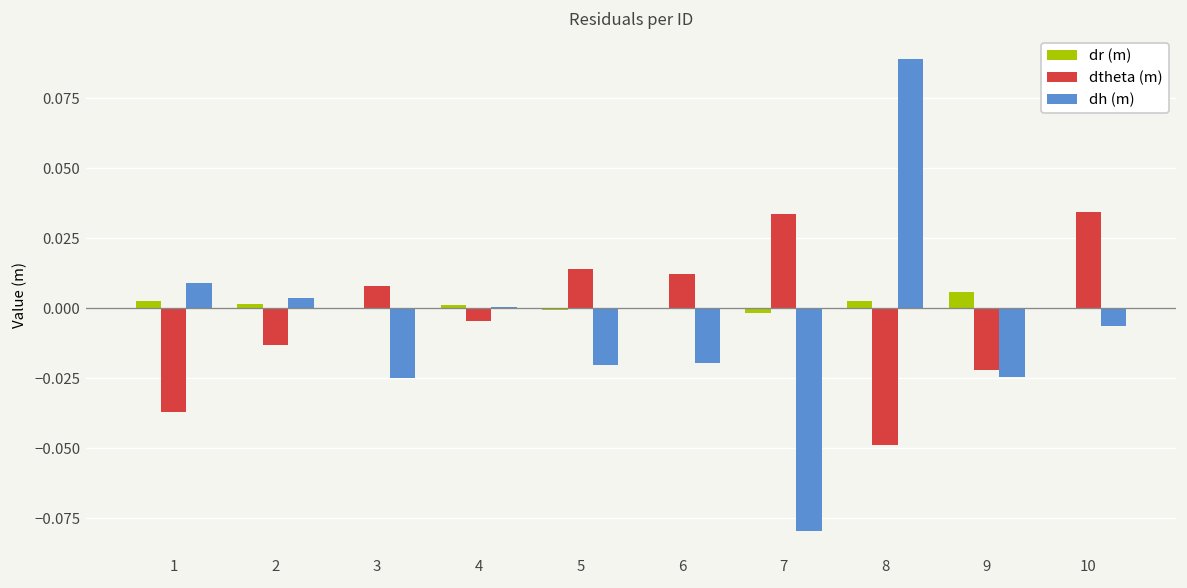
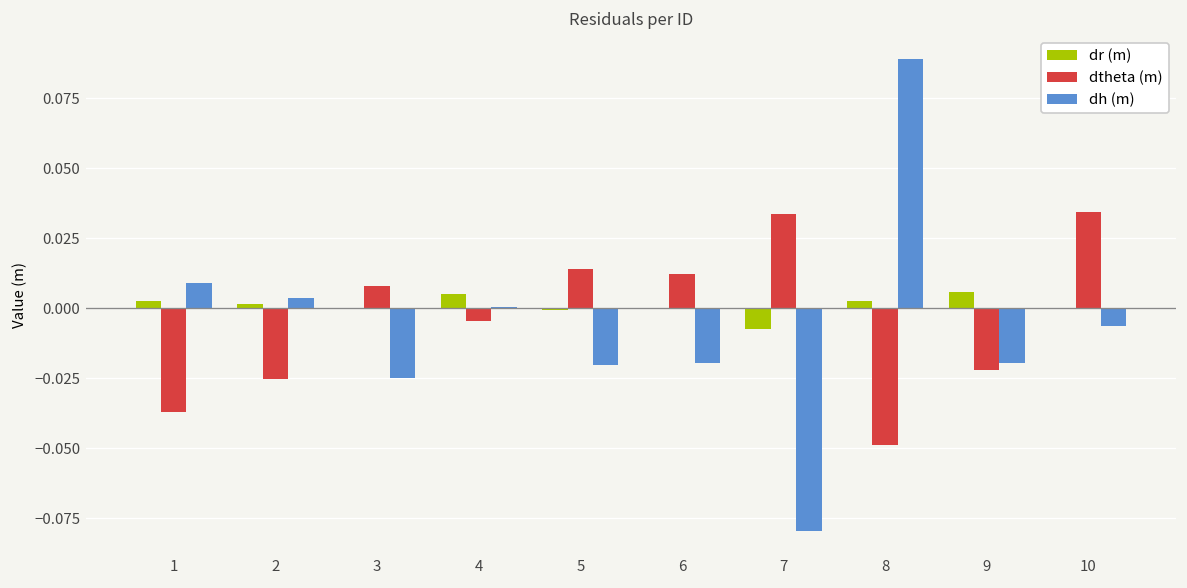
dtheta (m), 2: -0.013 -> -0.025
dr (m), 4: 0.001 -> 0.005
dr (m), 7: -0.002 -> -0.008
dh (m), 9: -0.024 -> -0.019
